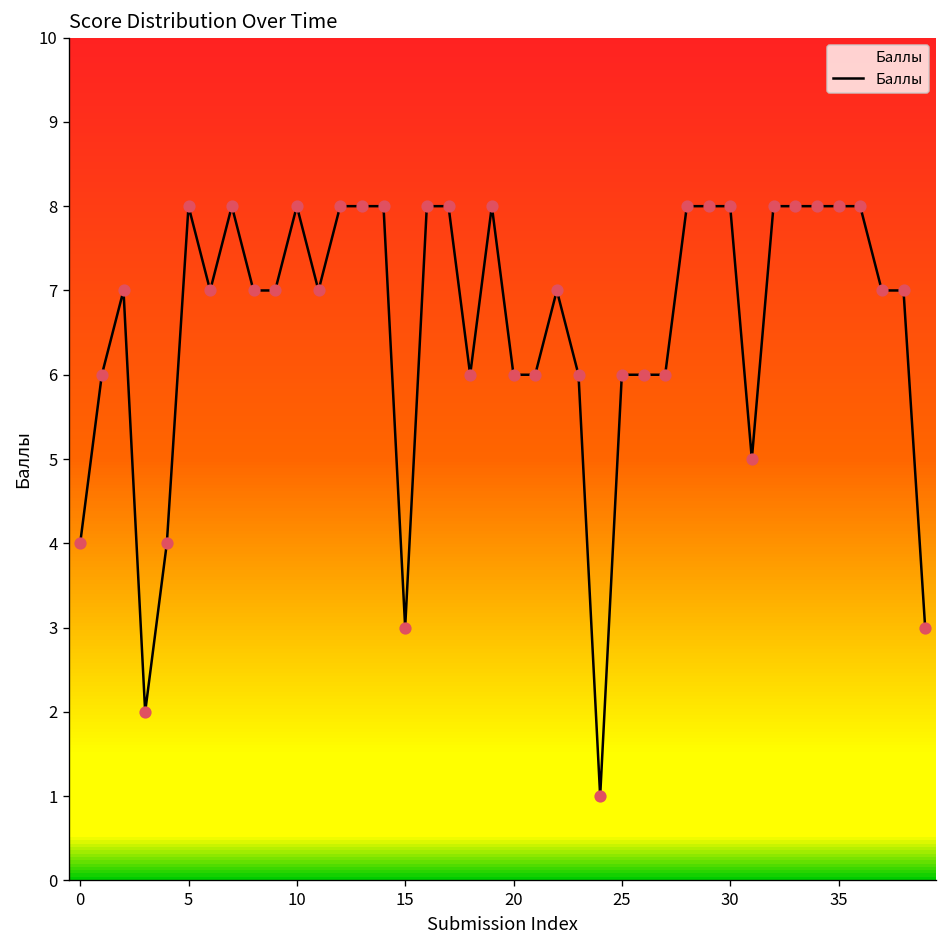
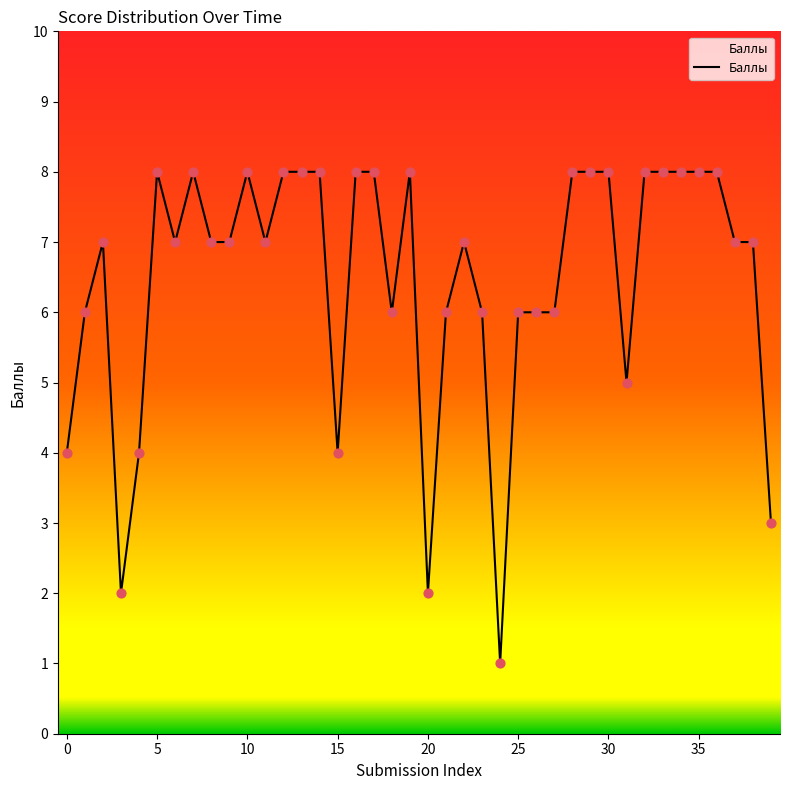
15: 3 -> 4
20: 6 -> 2
